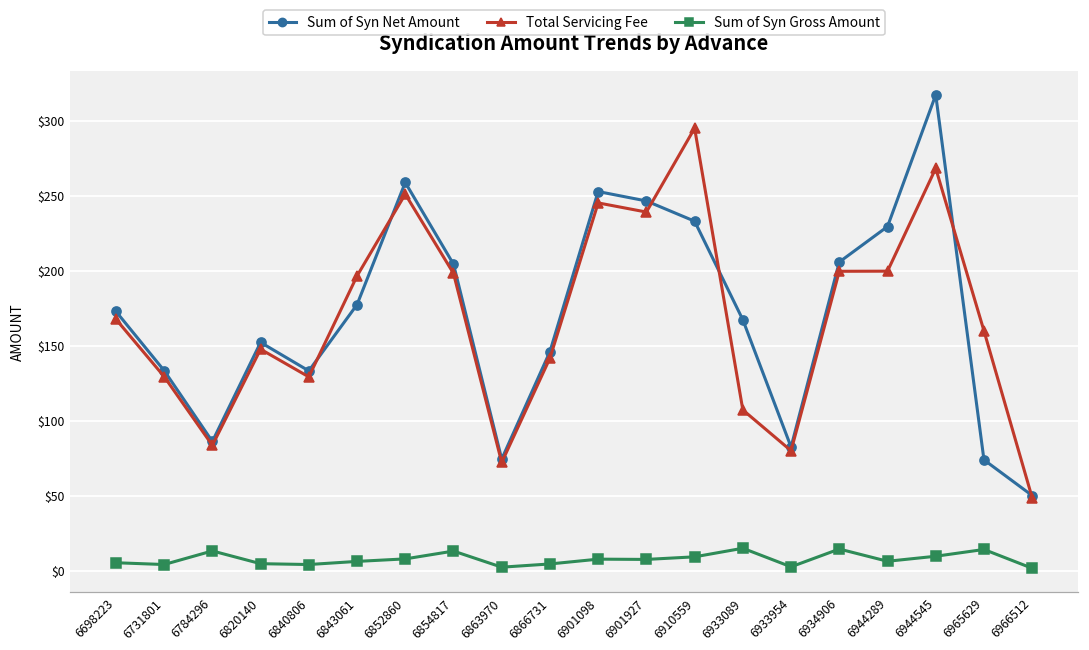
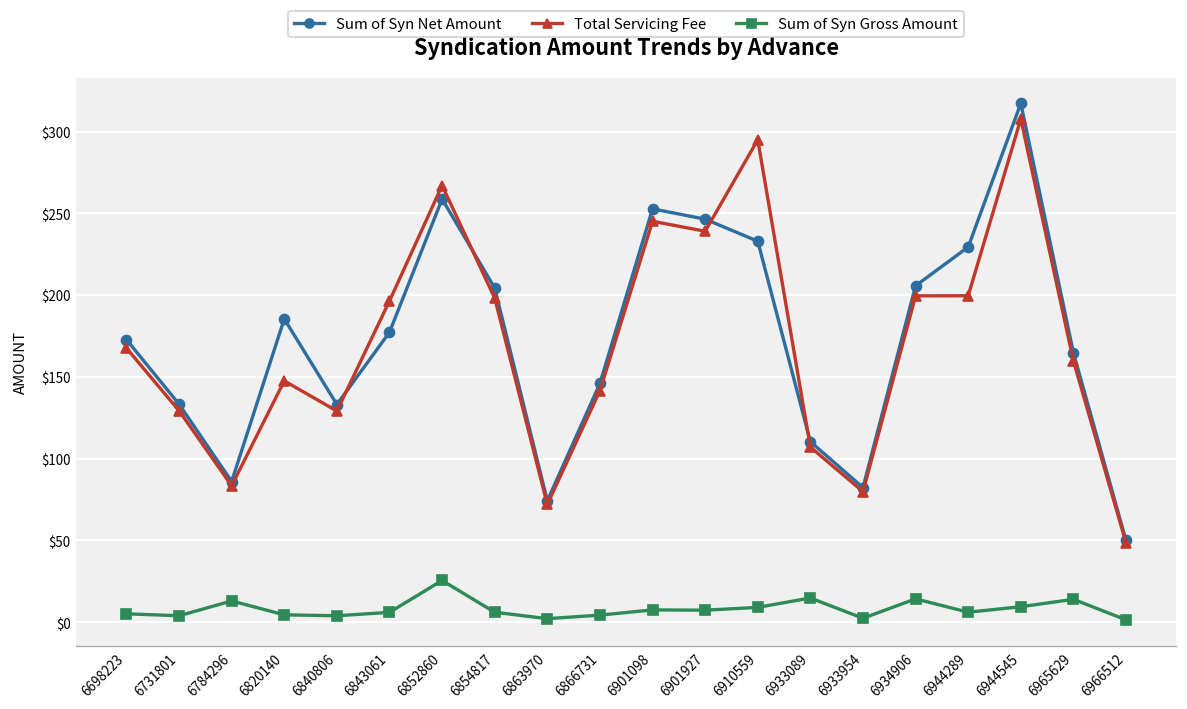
Sum of Syn Net Amount, 6820140: $152 -> $185
Total Servicing Fee, 6852860: $251 -> $267
Sum of Syn Gross Amount, 6852860: $8 -> $26
Sum of Syn Gross Amount, 6854817: $13 -> $6
Sum of Syn Net Amount, 6933089: $167 -> $110
Total Servicing Fee, 6944545: $268 -> $308
Sum of Syn Net Amount, 6965629: $74 -> $165
